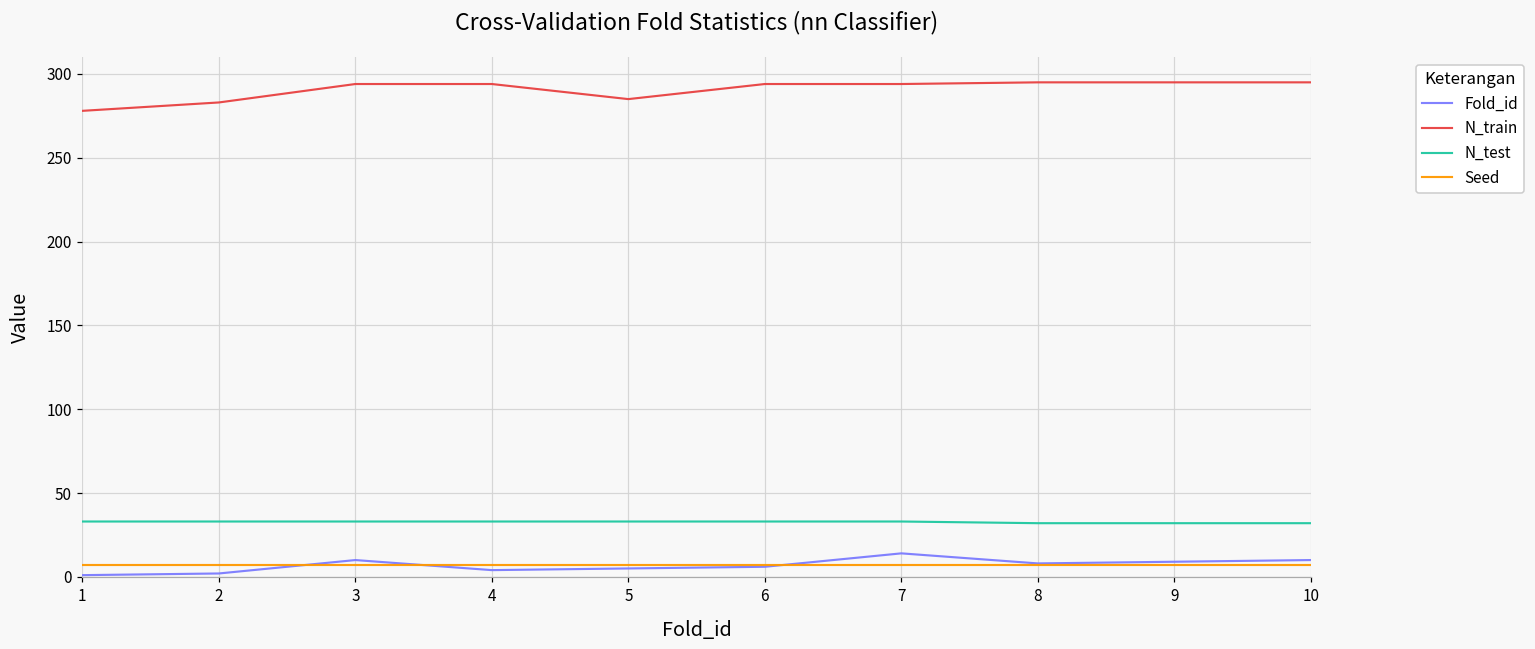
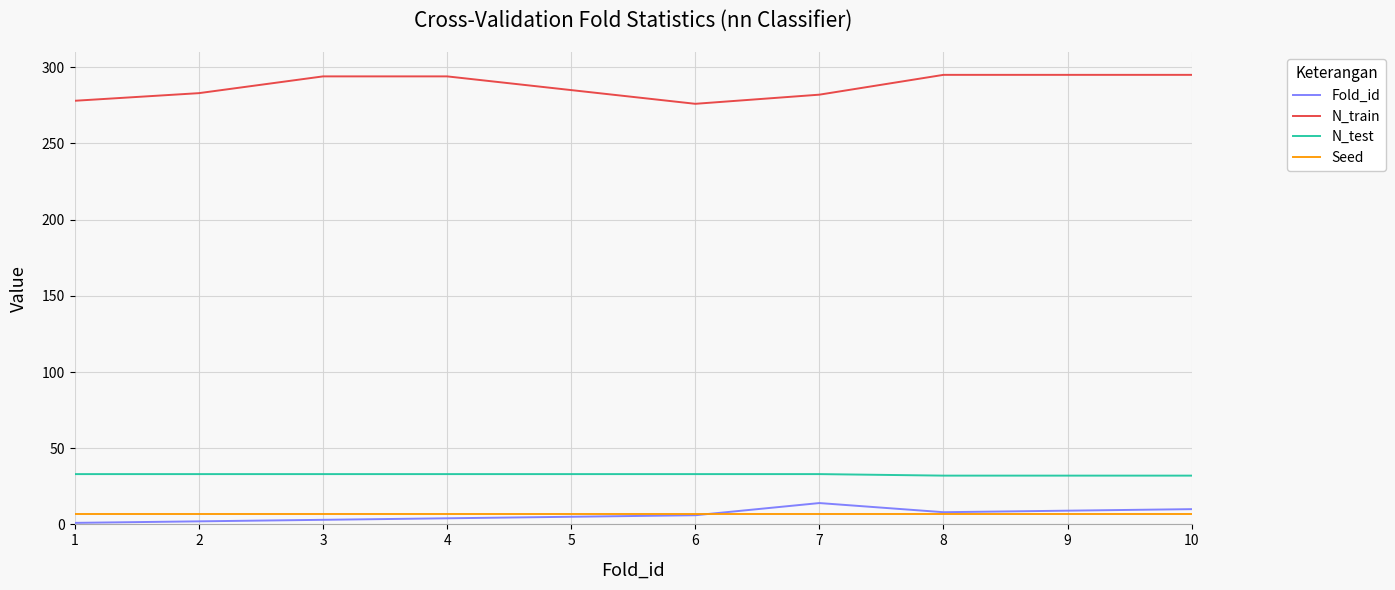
Fold_id, 3: 10 -> 3
N_train, 6: 294 -> 276
N_train, 7: 294 -> 282
